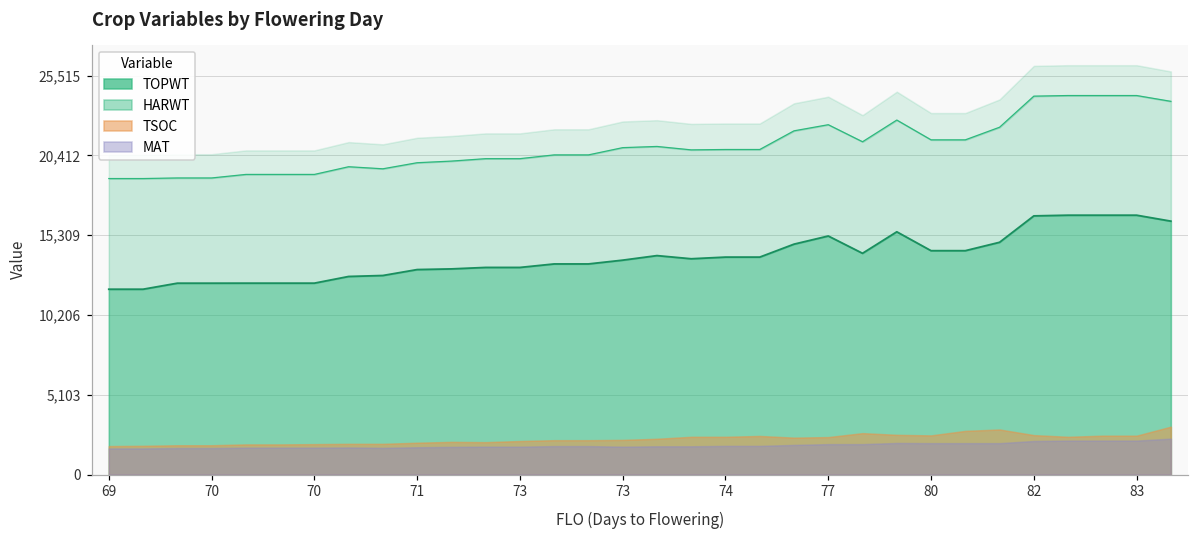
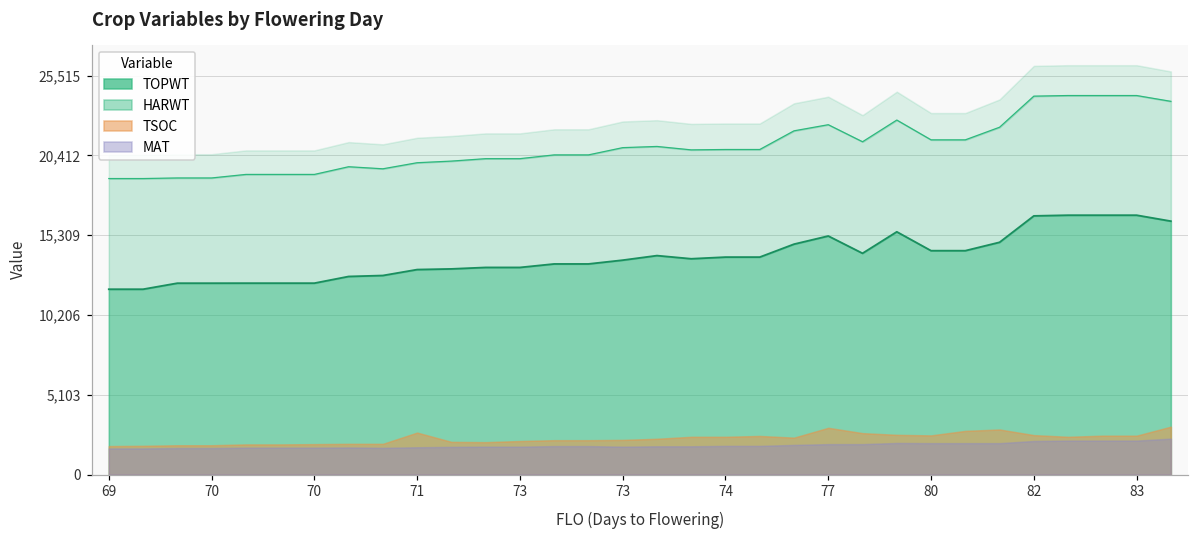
TSOC, 71: 2,000 -> 2,700
TSOC, 77: 2,400 -> 3,000
